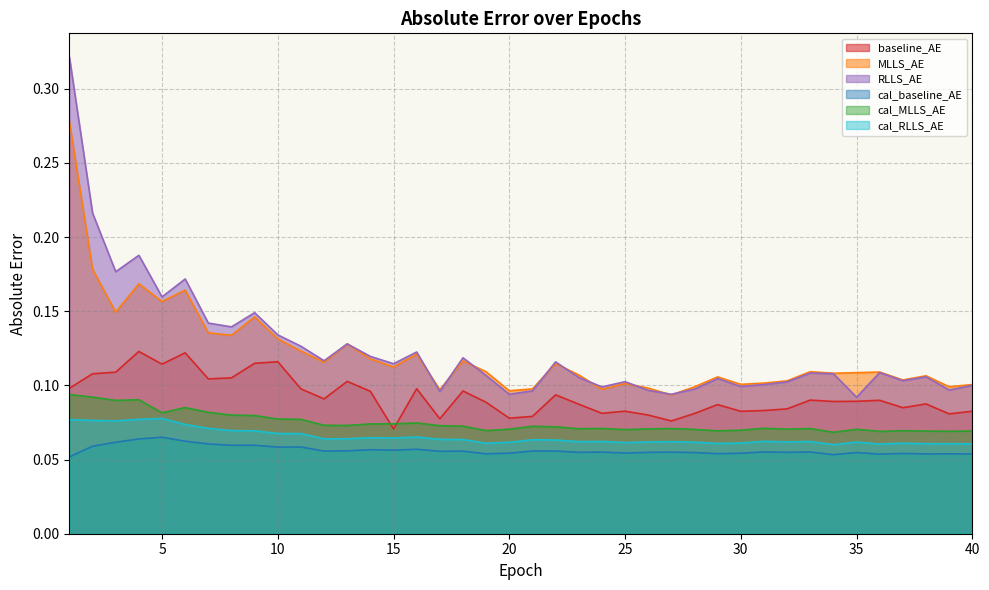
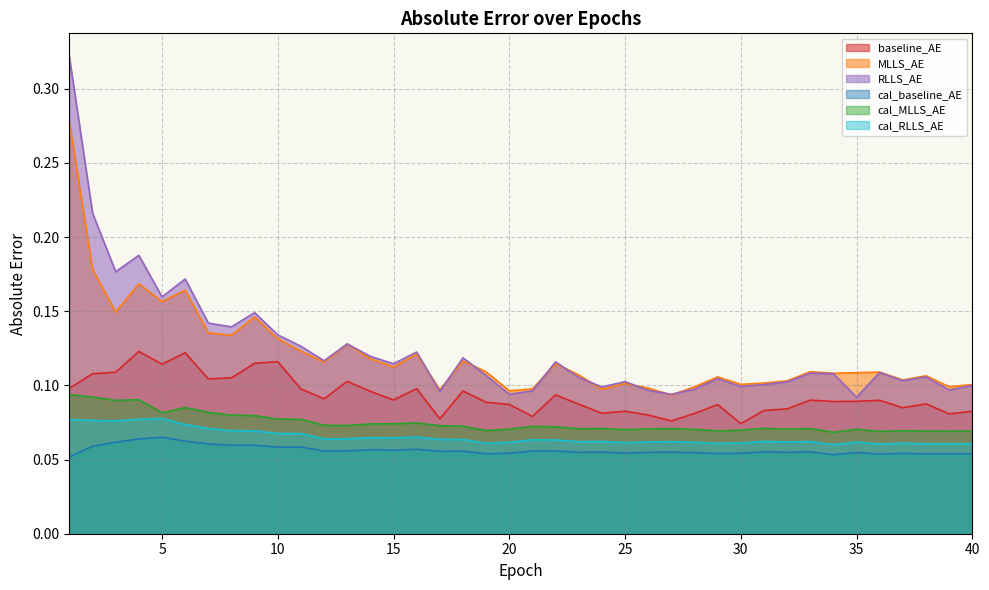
baseline_AE, 15: 0.071 -> 0.090
baseline_AE, 20: 0.078 -> 0.087
baseline_AE, 30: 0.083 -> 0.074
